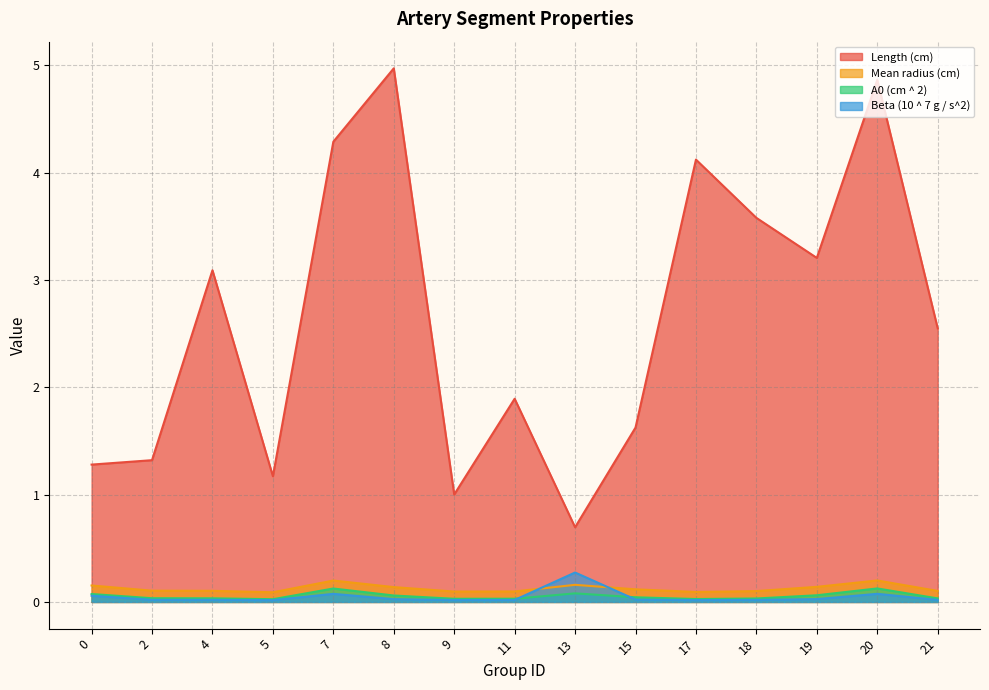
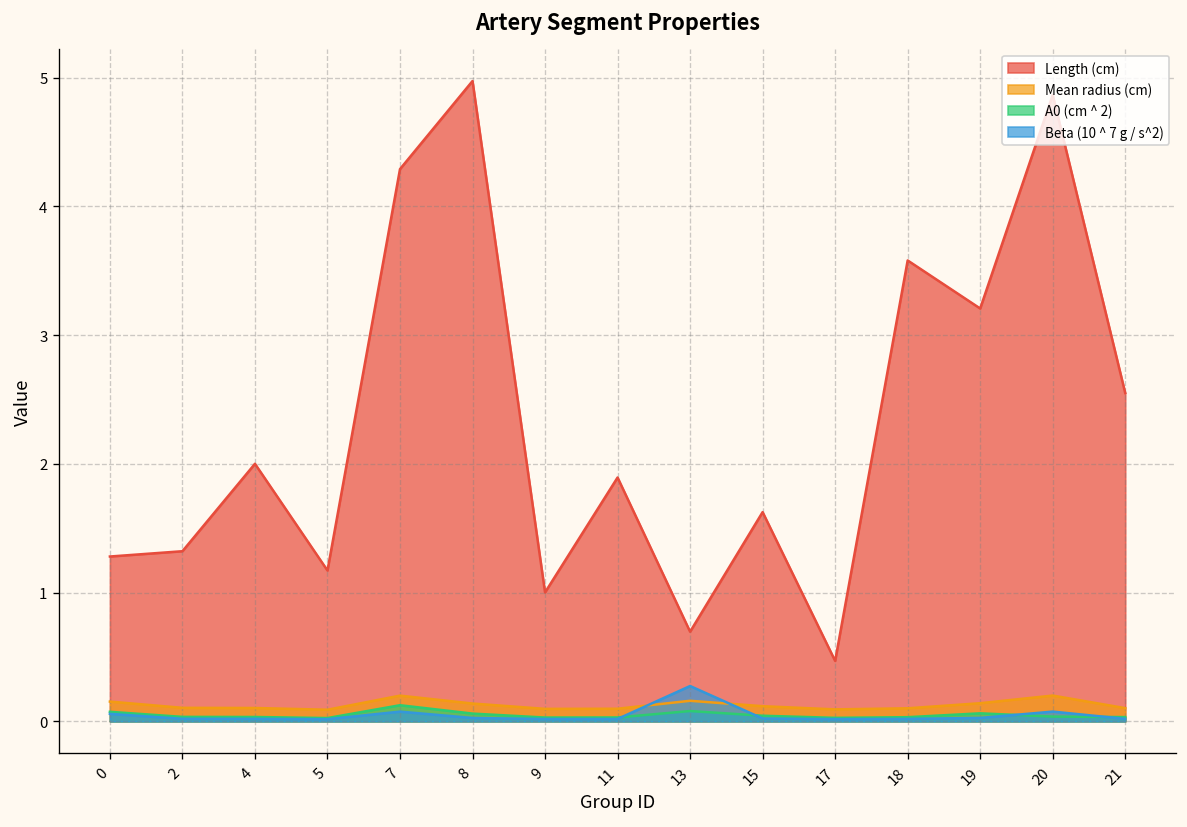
Length (cm), 4: 3.09 -> 2.00
Length (cm), 17: 4.12 -> 0.47
A0 (cm ^ 2), 20: 0.13 -> 0.04
